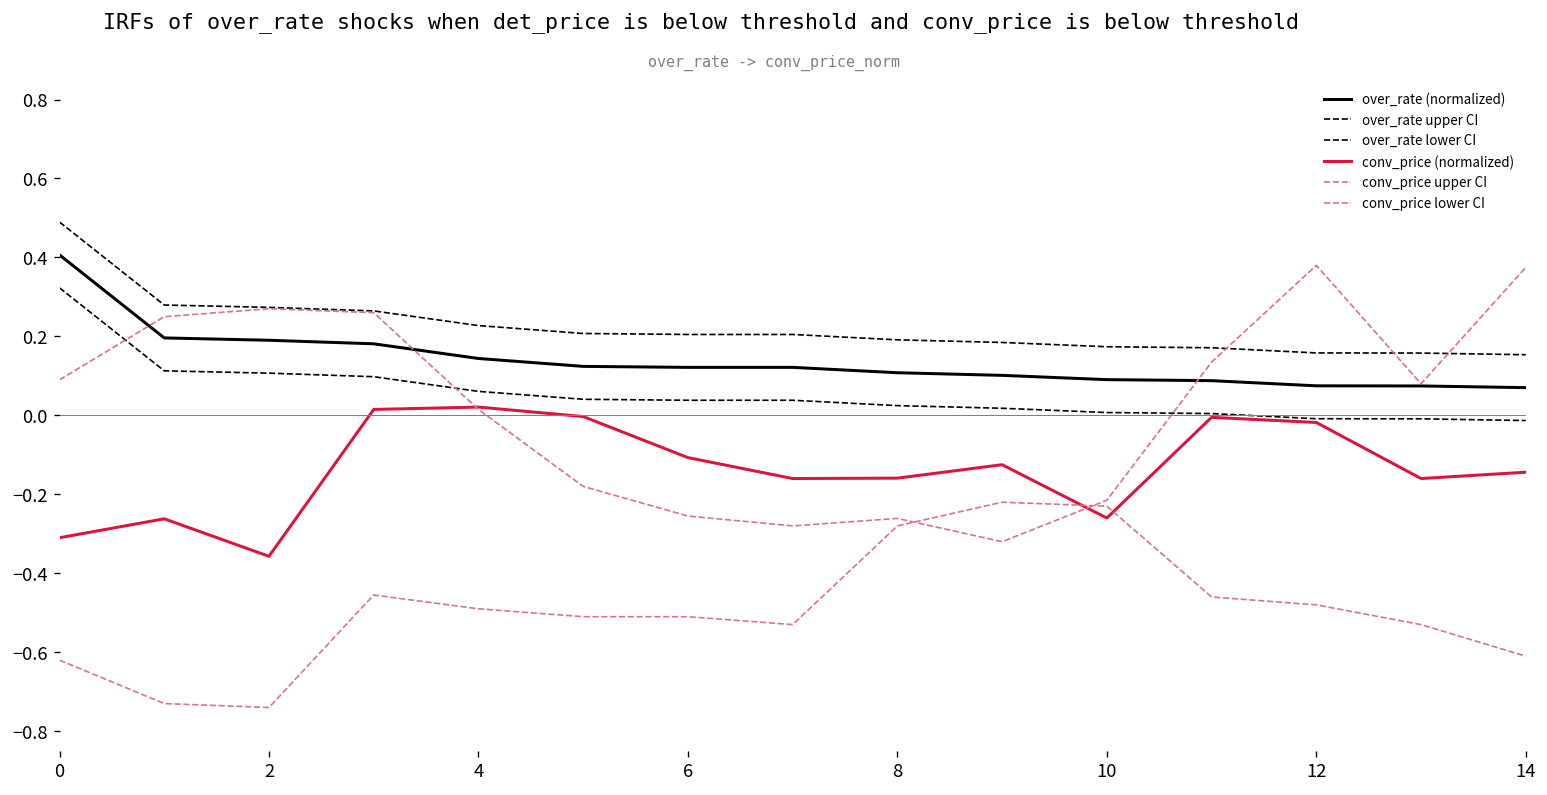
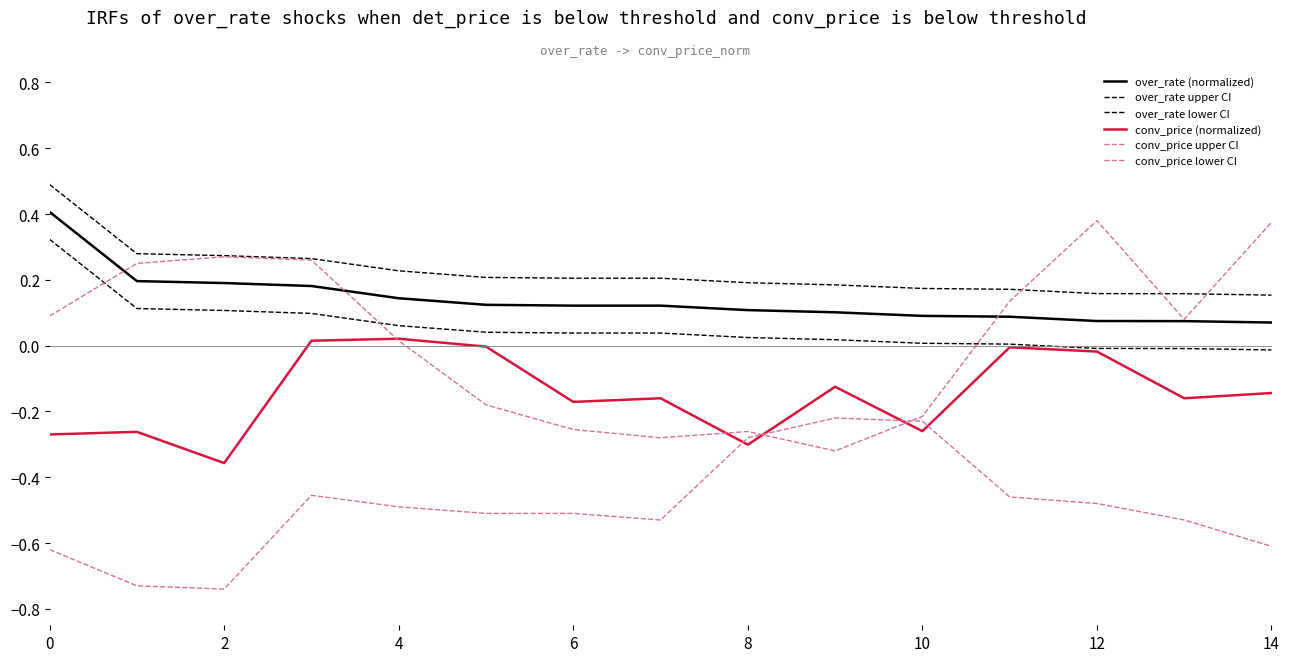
conv_price (normalized), 0: -0.31 -> -0.27
conv_price (normalized), 6: -0.11 -> -0.17
conv_price (normalized), 8: -0.16 -> -0.30
